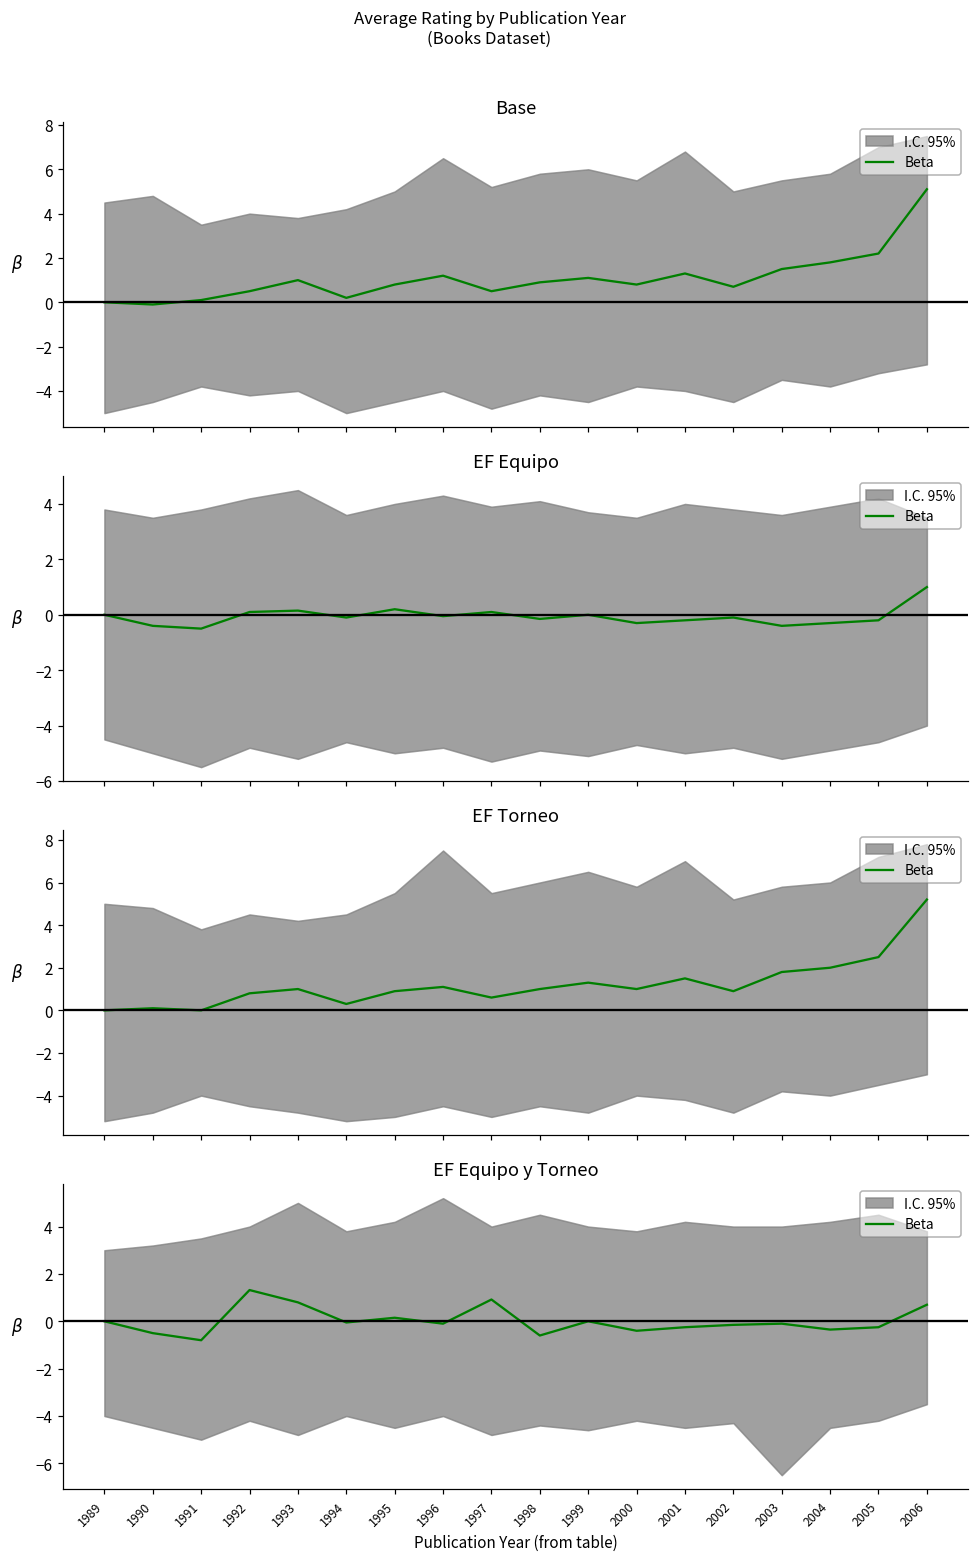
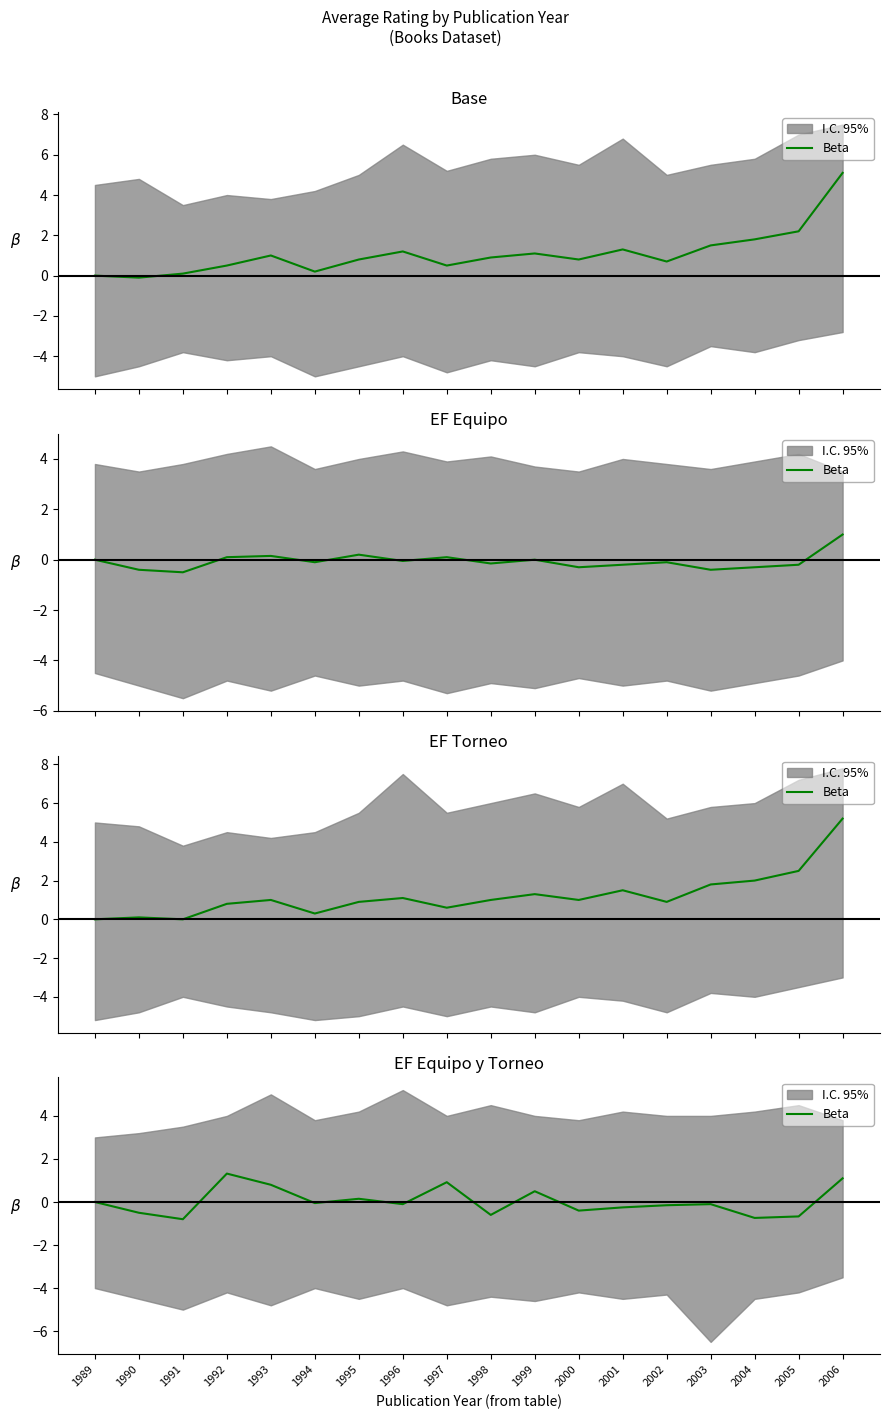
EF Equipo y Torneo, Beta, 1999: 0.0 -> 0.5
EF Equipo y Torneo, Beta, 2004: -0.4 -> -0.7
EF Equipo y Torneo, Beta, 2005: -0.3 -> -0.7
EF Equipo y Torneo, Beta, 2006: 0.7 -> 1.1
